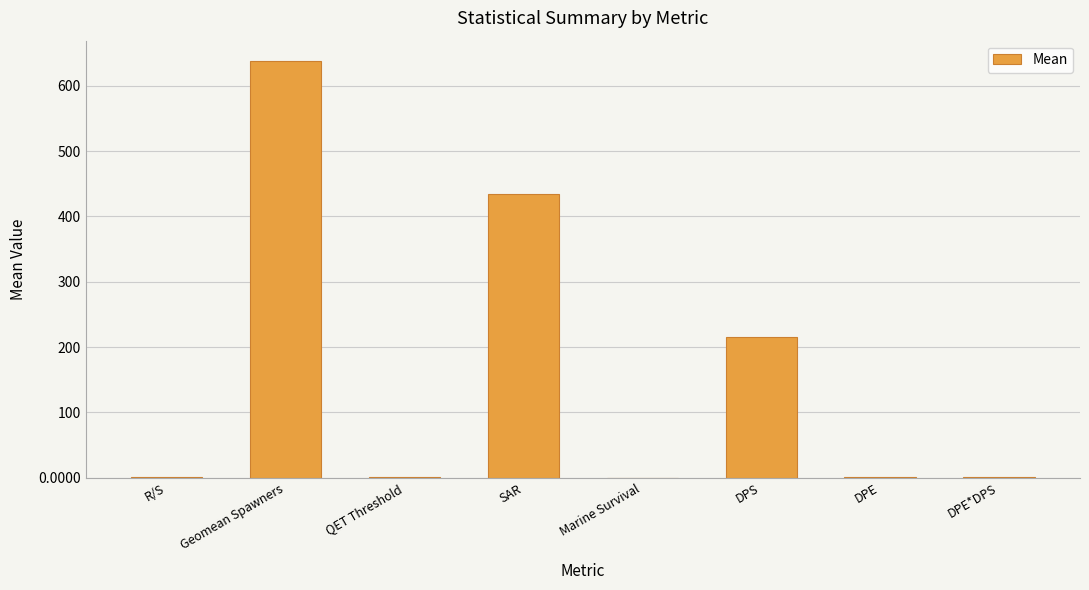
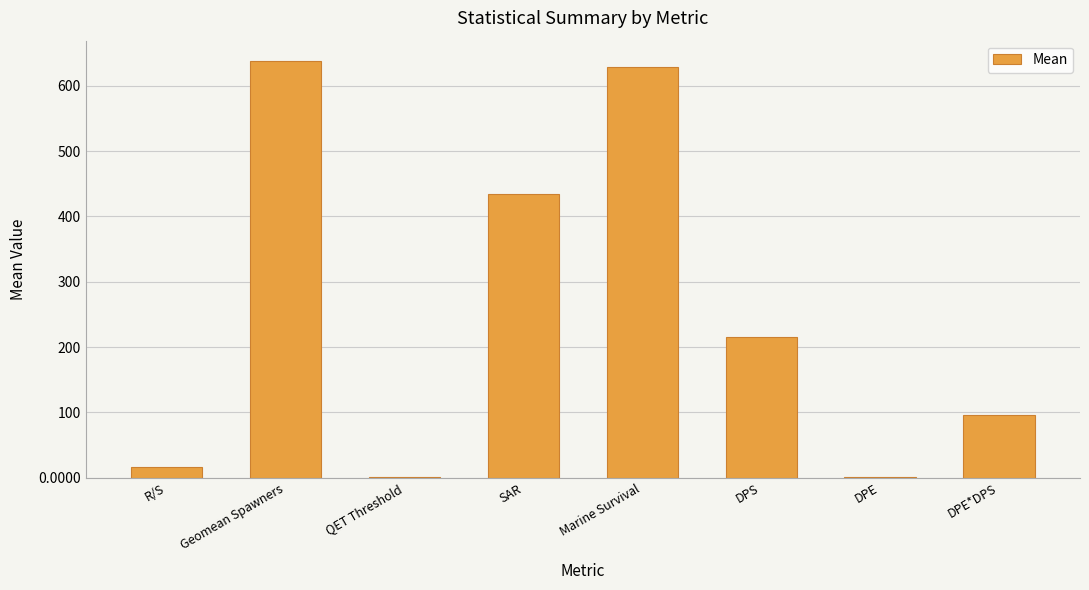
R/S: 0 -> 20
Marine Survival: 0 -> 630
DPE*DPS: 0 -> 100
